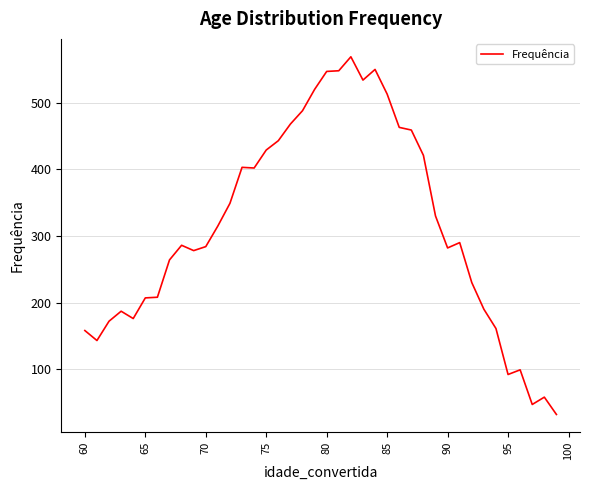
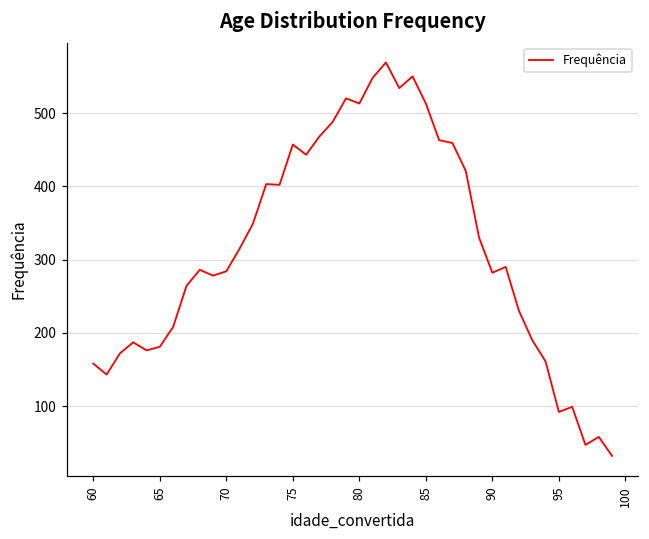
65: 210 -> 180
75: 430 -> 460
80: 550 -> 510
